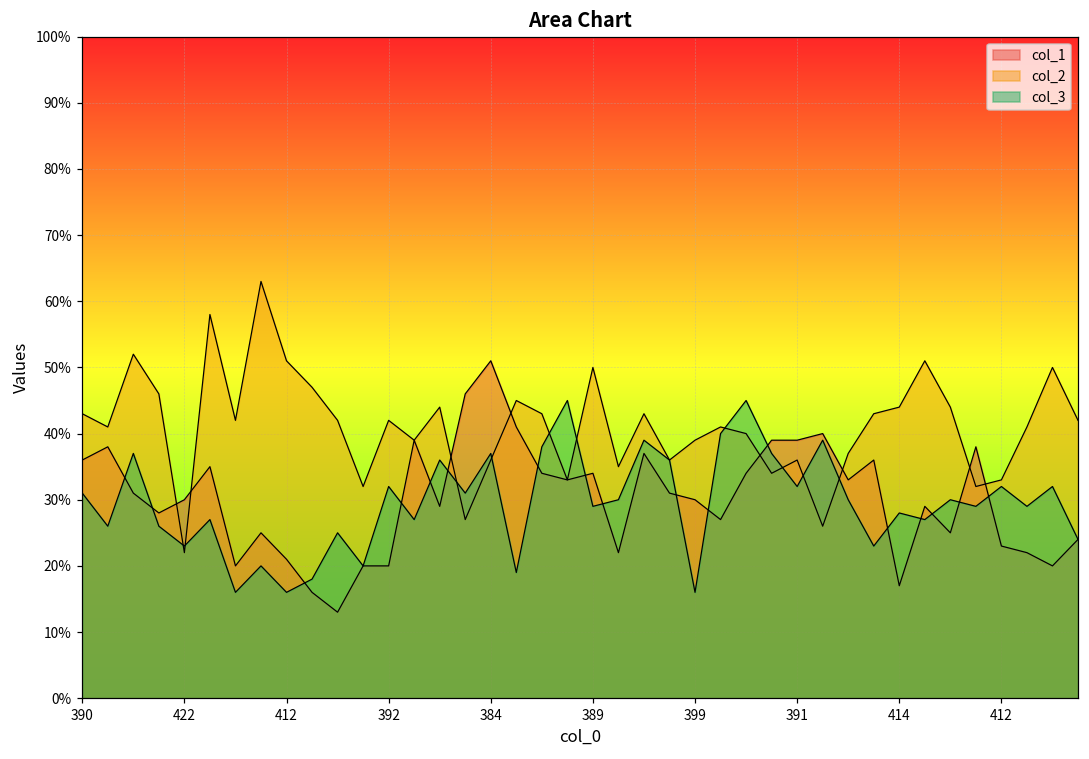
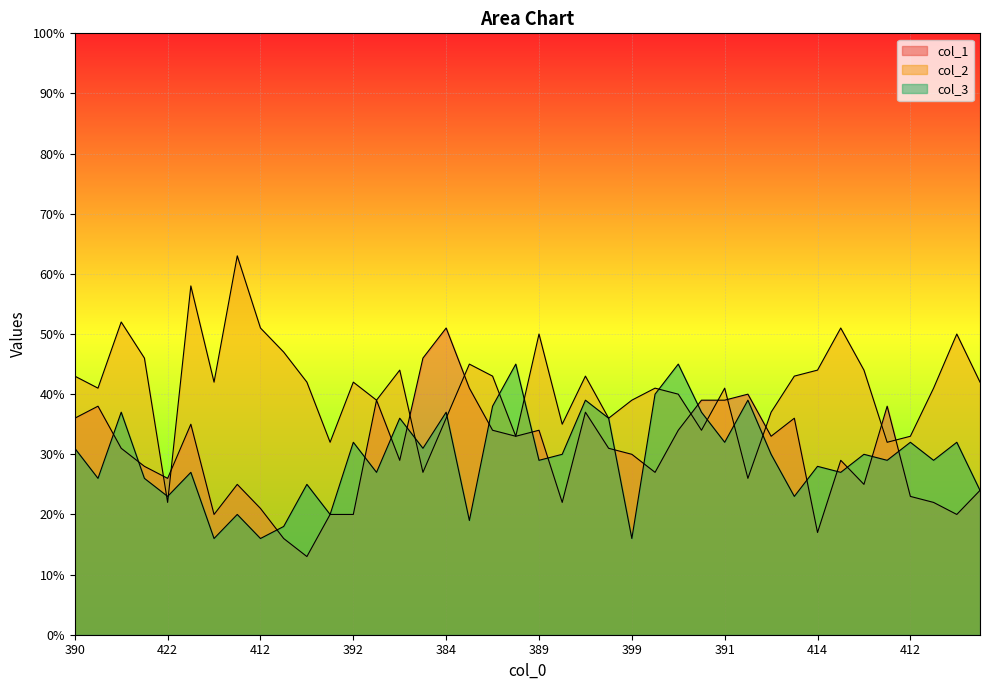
col_1, 422: 30% -> 26%
col_2, 391: 36% -> 41%
